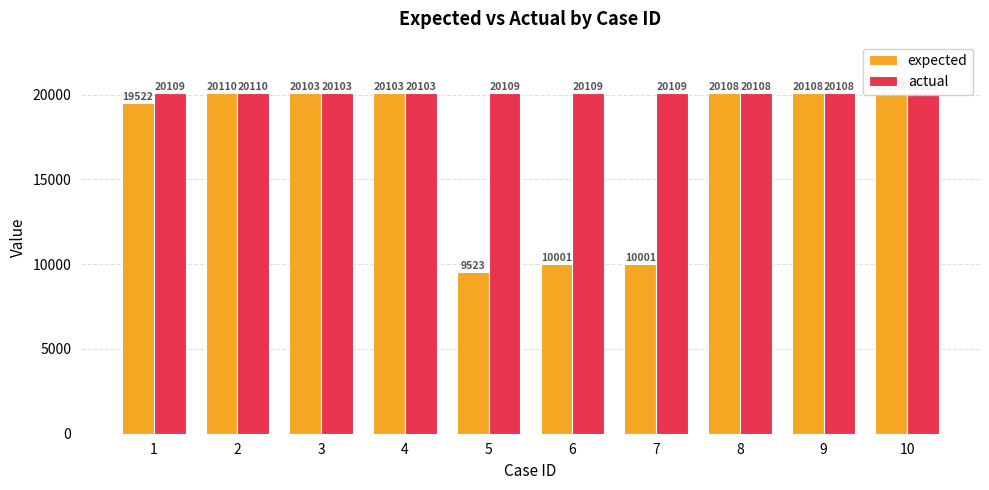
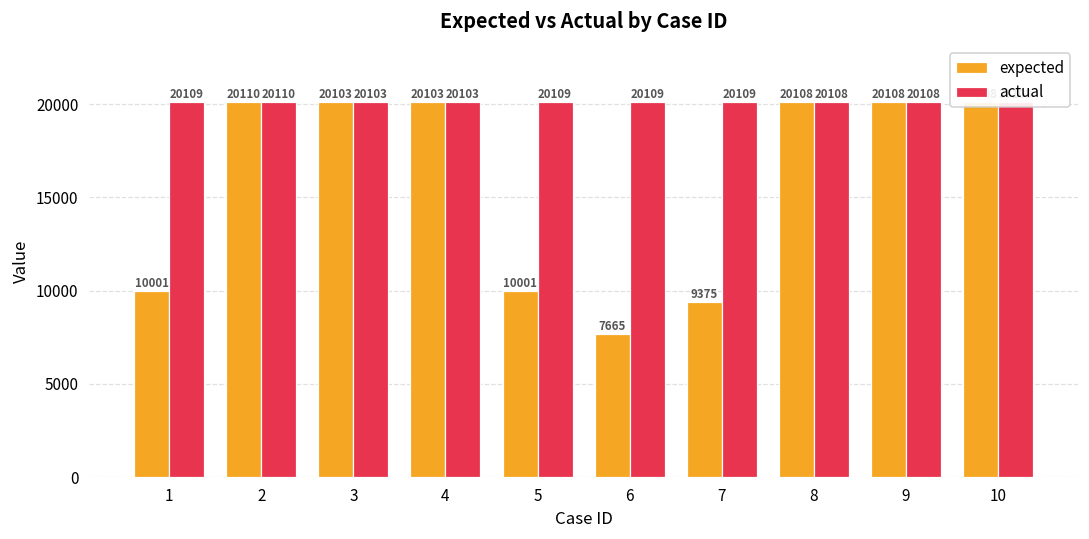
expected, 1: 19522 -> 10001
expected, 5: 9523 -> 10001
expected, 6: 10001 -> 7665
expected, 7: 10001 -> 9375
